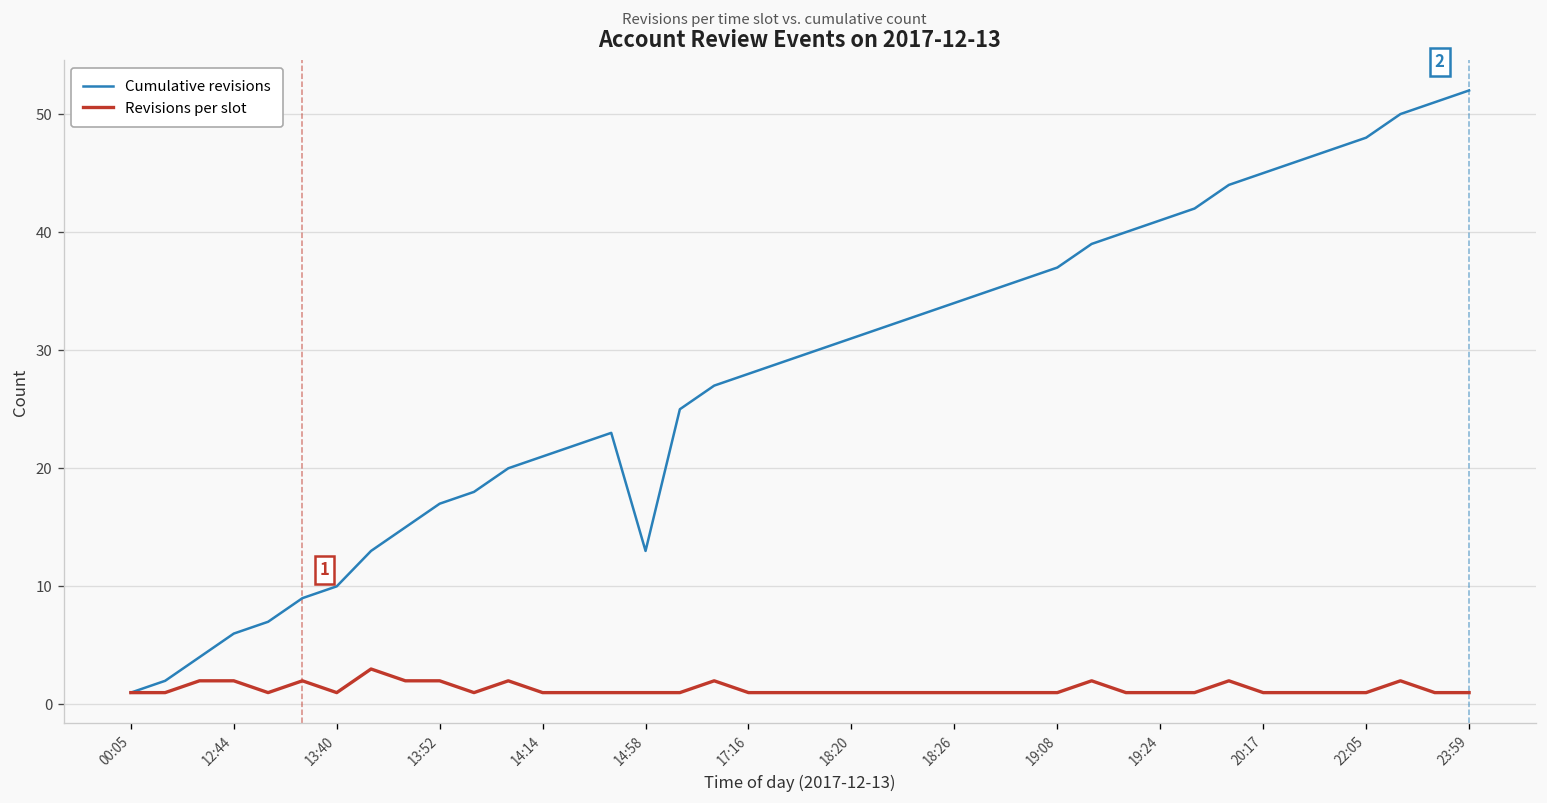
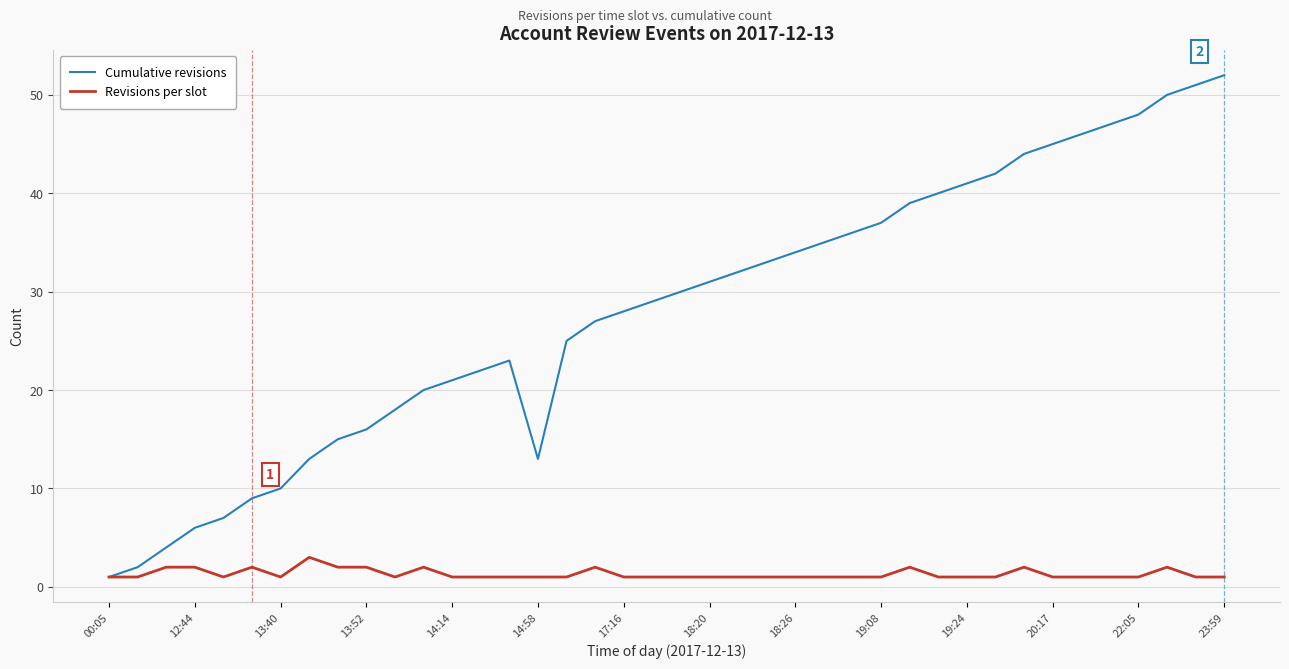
Cumulative revisions, 13:52: 17 -> 16
